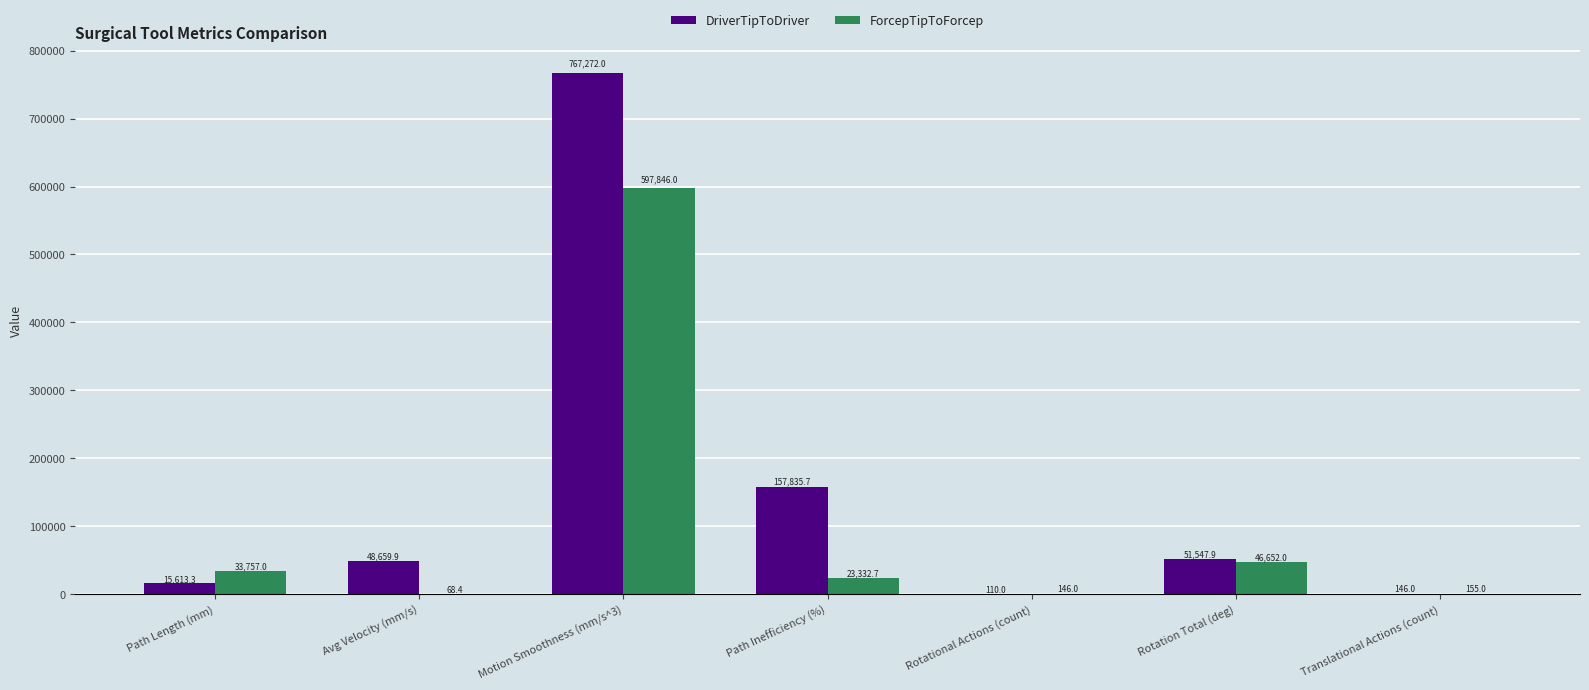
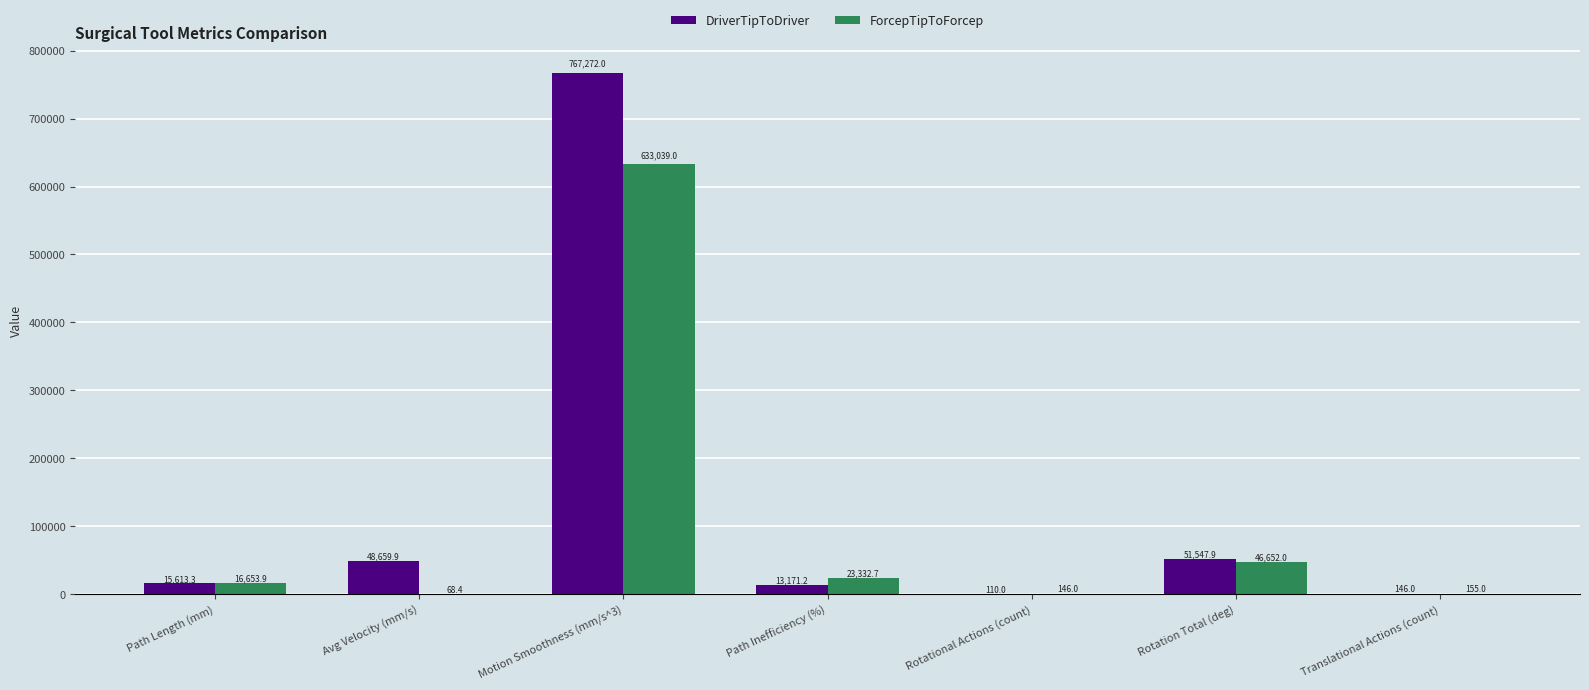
ForcepTipToForcep, Path Length (mm): 33,757.0 -> 16,653.9
ForcepTipToForcep, Motion Smoothness (mm/s^3): 597,846.0 -> 633,039.0
DriverTipToDriver, Path Inefficiency (%): 157,835.7 -> 13,171.2
